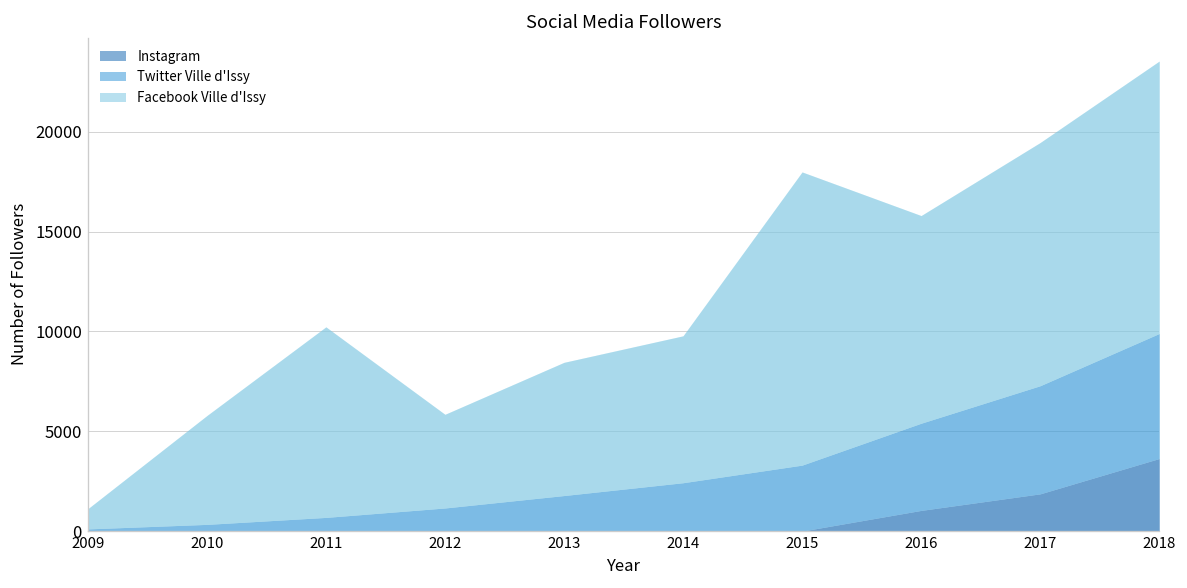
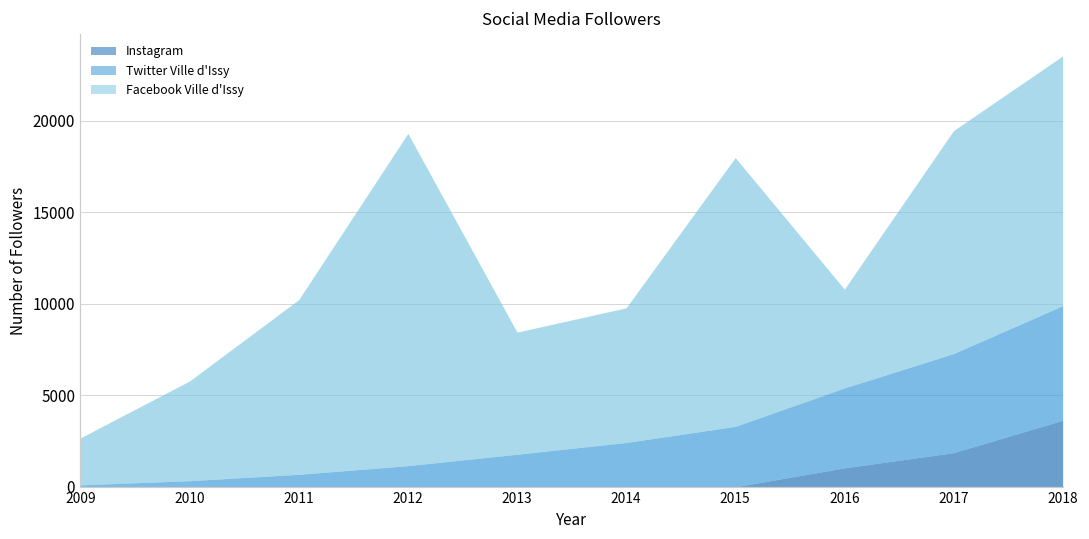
Facebook Ville d'Issy, 2009: 1000 -> 2600
Facebook Ville d'Issy, 2012: 4700 -> 18100
Facebook Ville d'Issy, 2016: 10400 -> 5400
